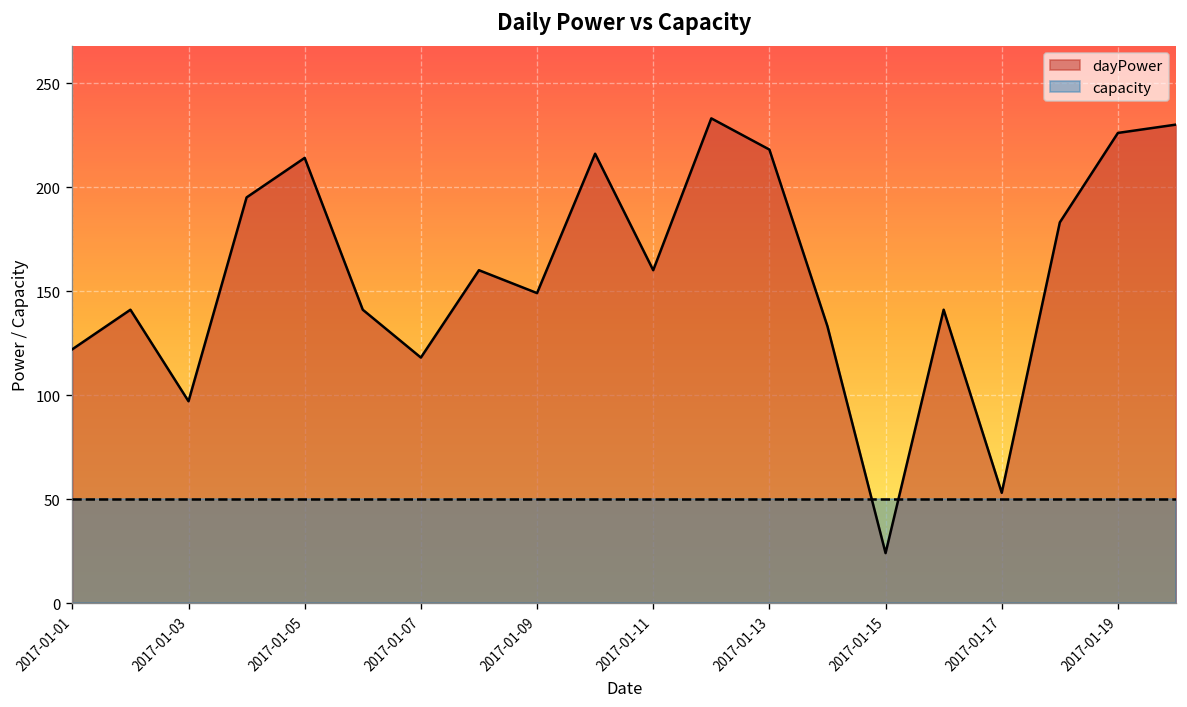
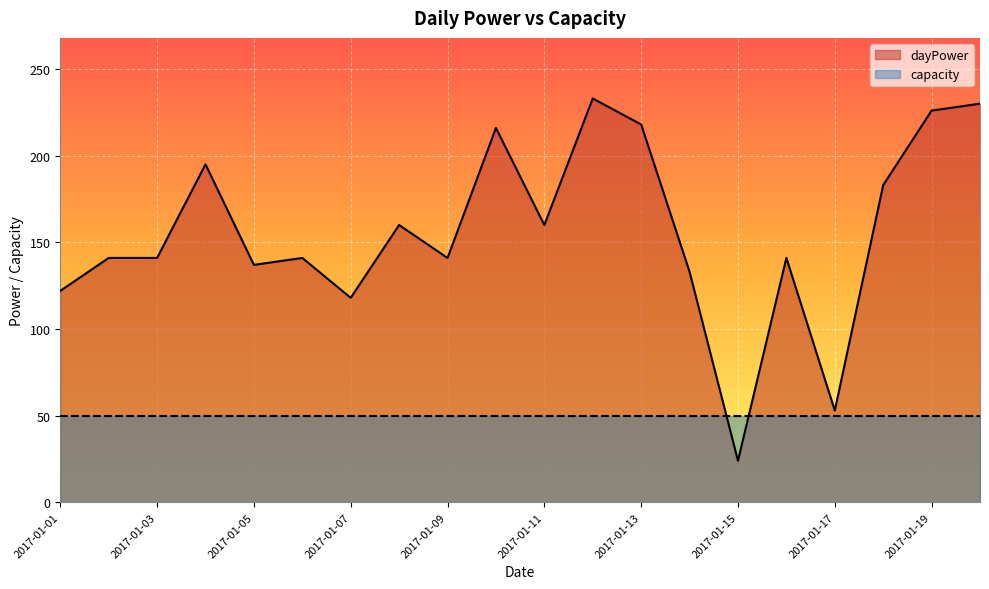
dayPower, 2017-01-03: 97 -> 141
dayPower, 2017-01-05: 214 -> 137
dayPower, 2017-01-09: 149 -> 141
